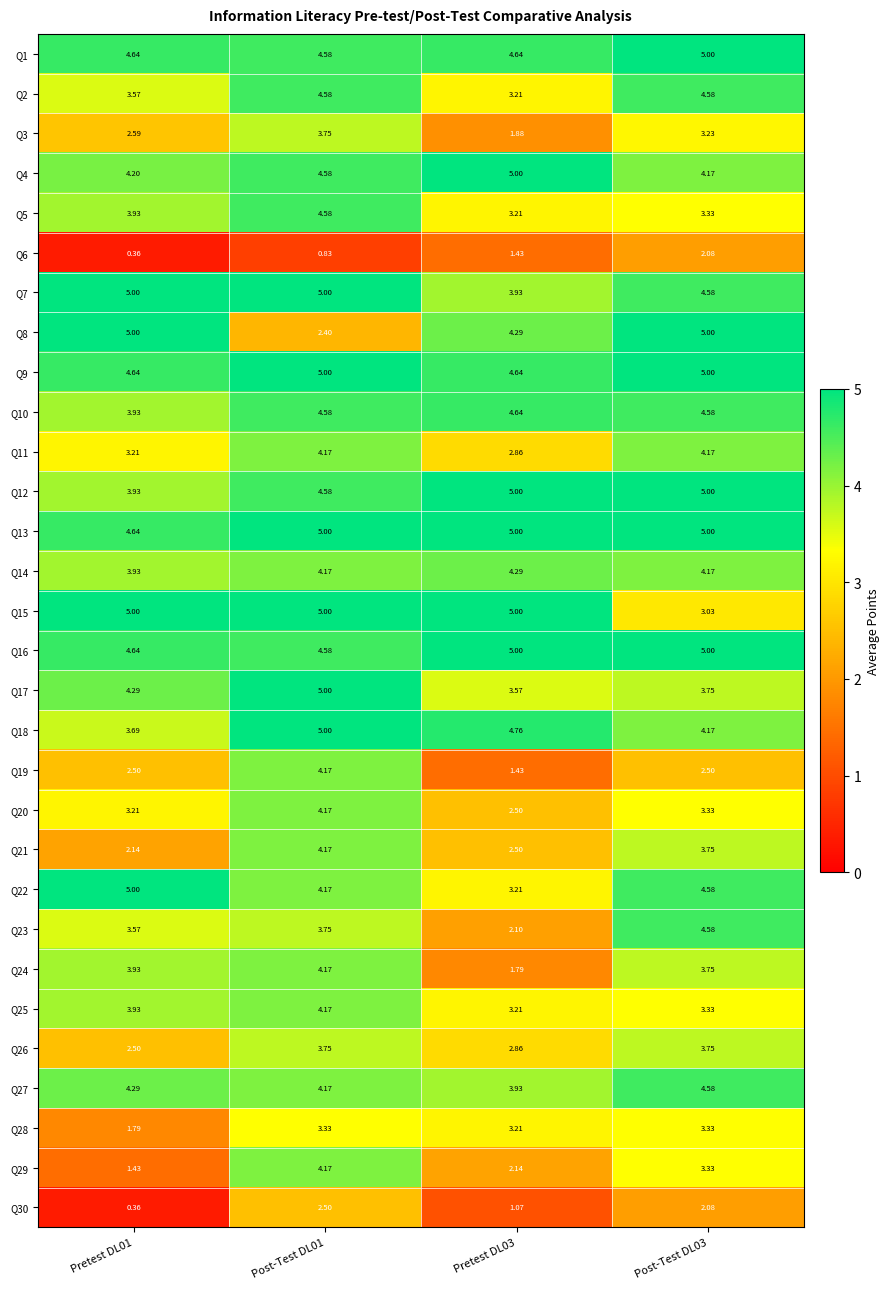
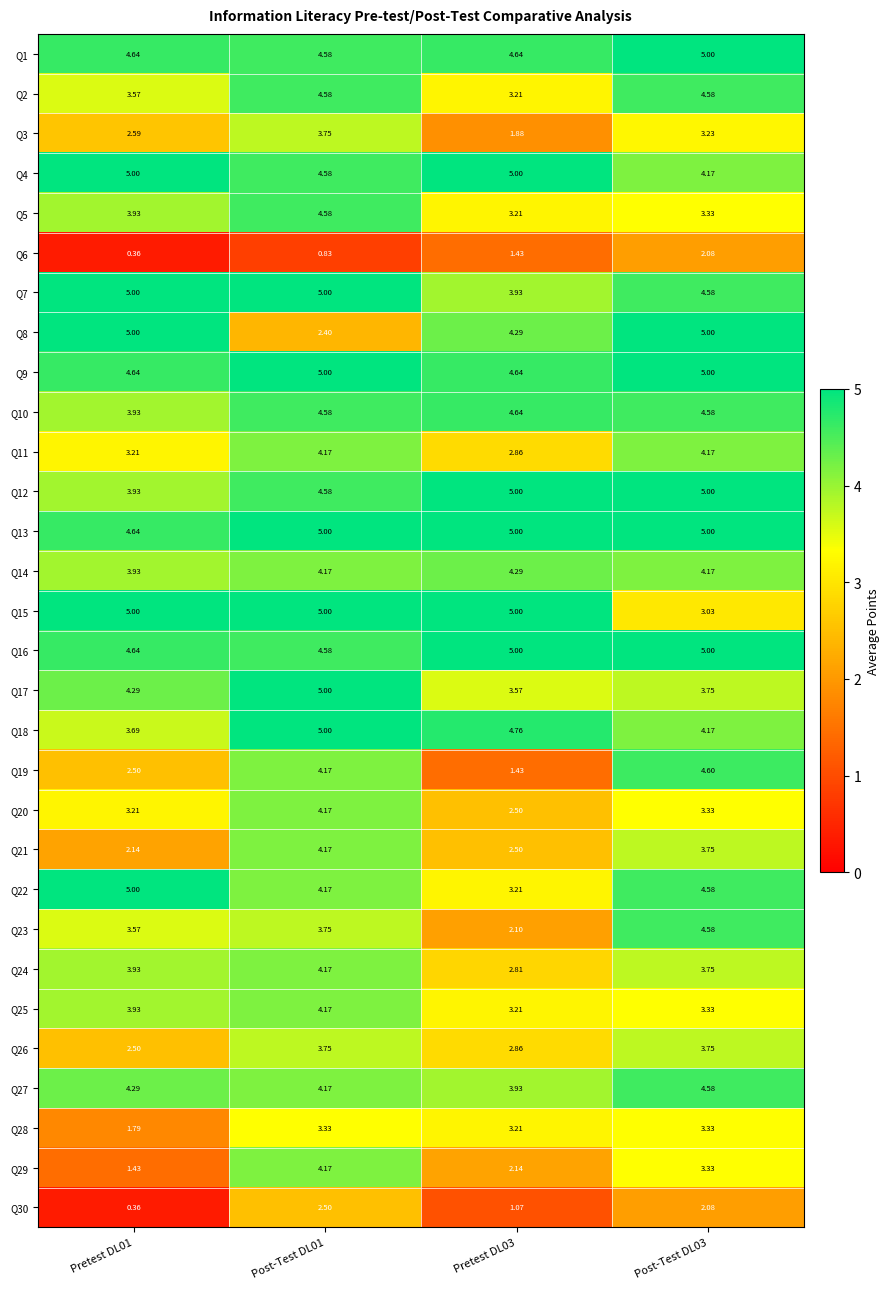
Q4, Pretest DL01: 4.20 -> 5.00
Q19, Post-Test DL03: 2.50 -> 4.60
Q24, Pretest DL03: 1.79 -> 2.81
